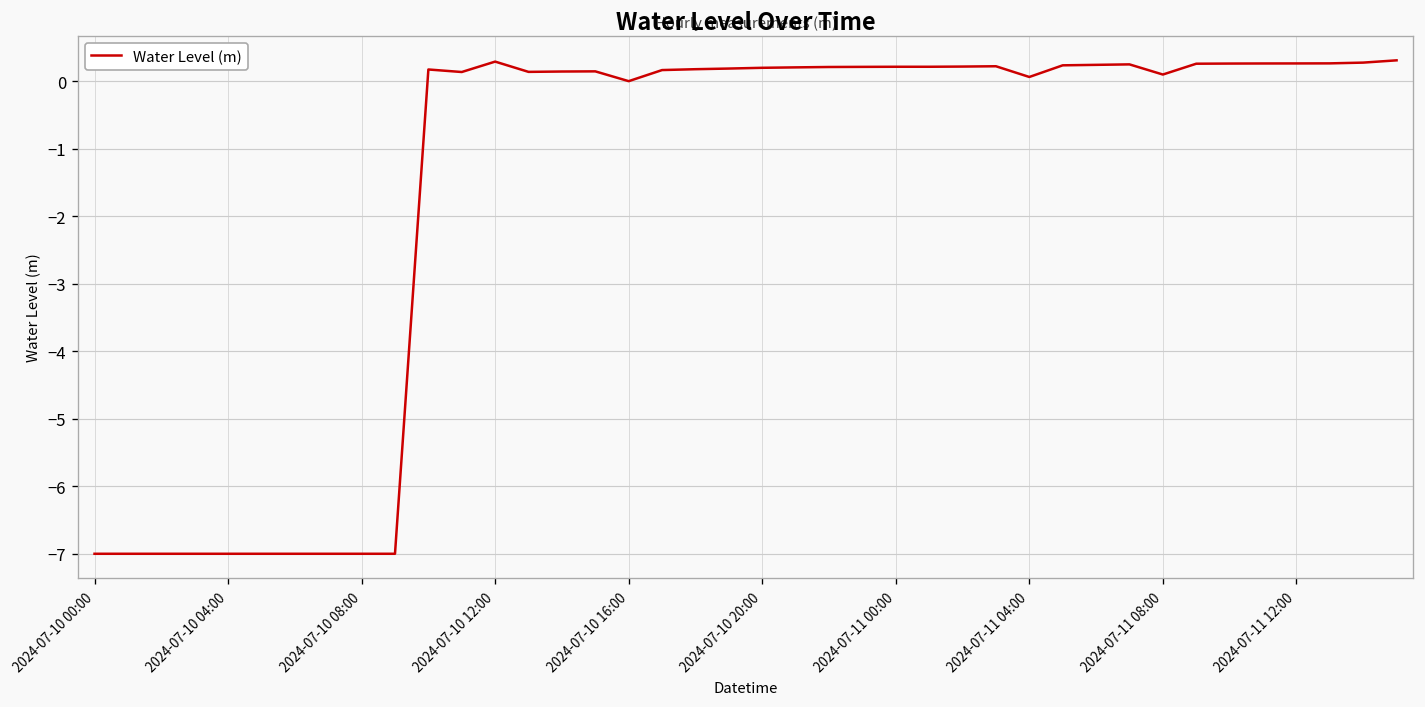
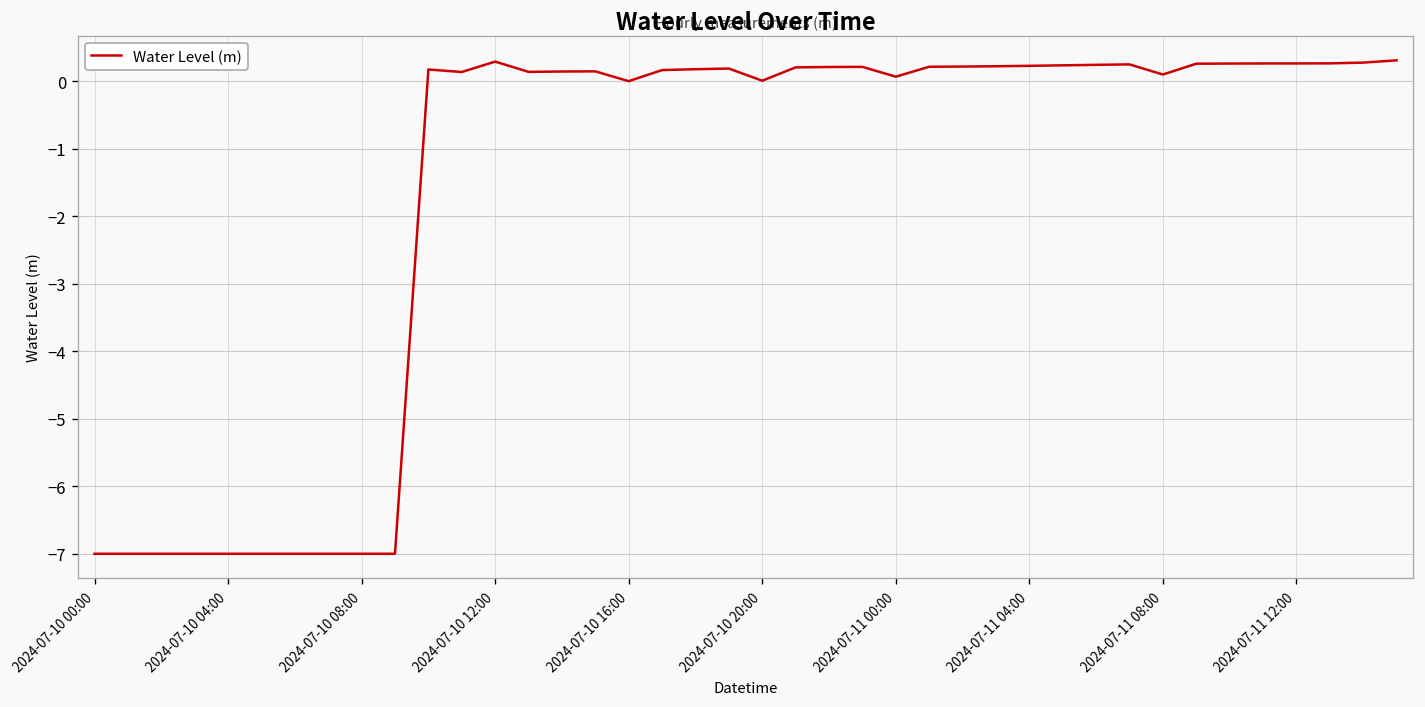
2024-07-10 20:00: 0.2 -> 0.0
2024-07-11 00:00: 0.2 -> 0.1
2024-07-11 04:00: 0.1 -> 0.2
